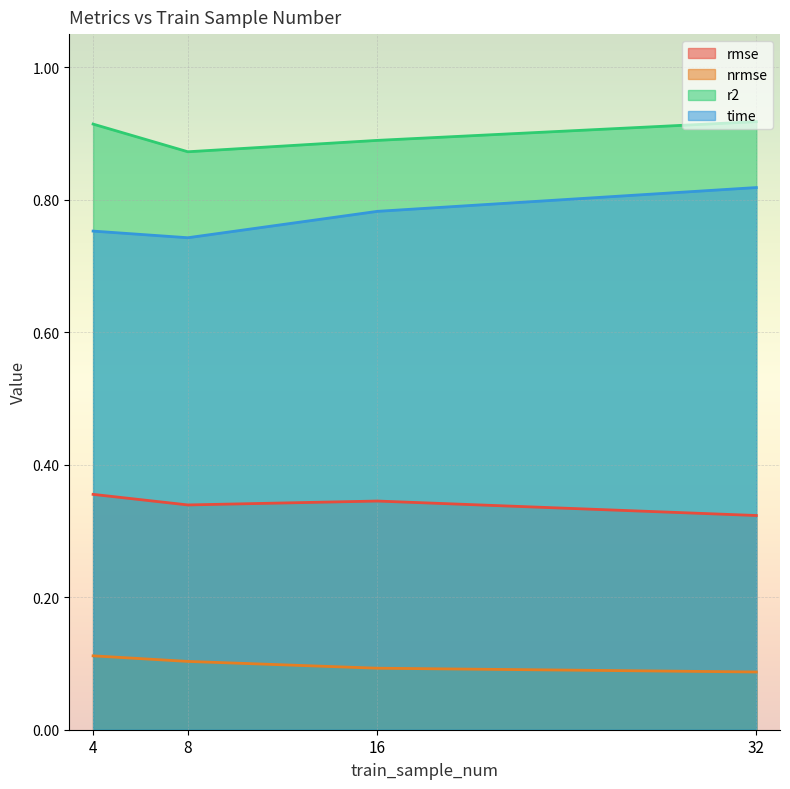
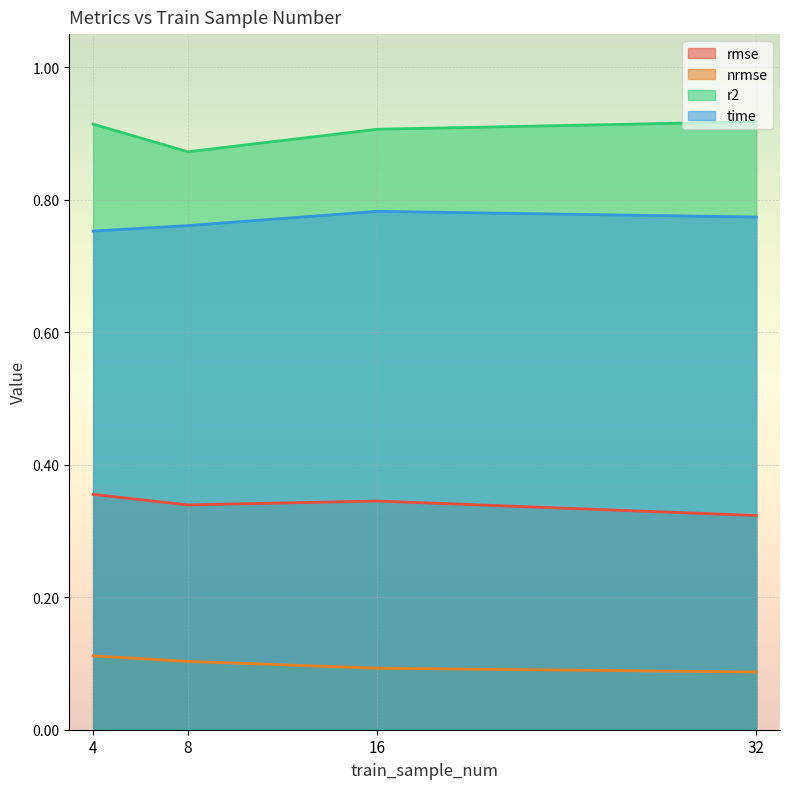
time, 8: 0.74 -> 0.76
r2, 16: 0.89 -> 0.91
time, 32: 0.82 -> 0.77
